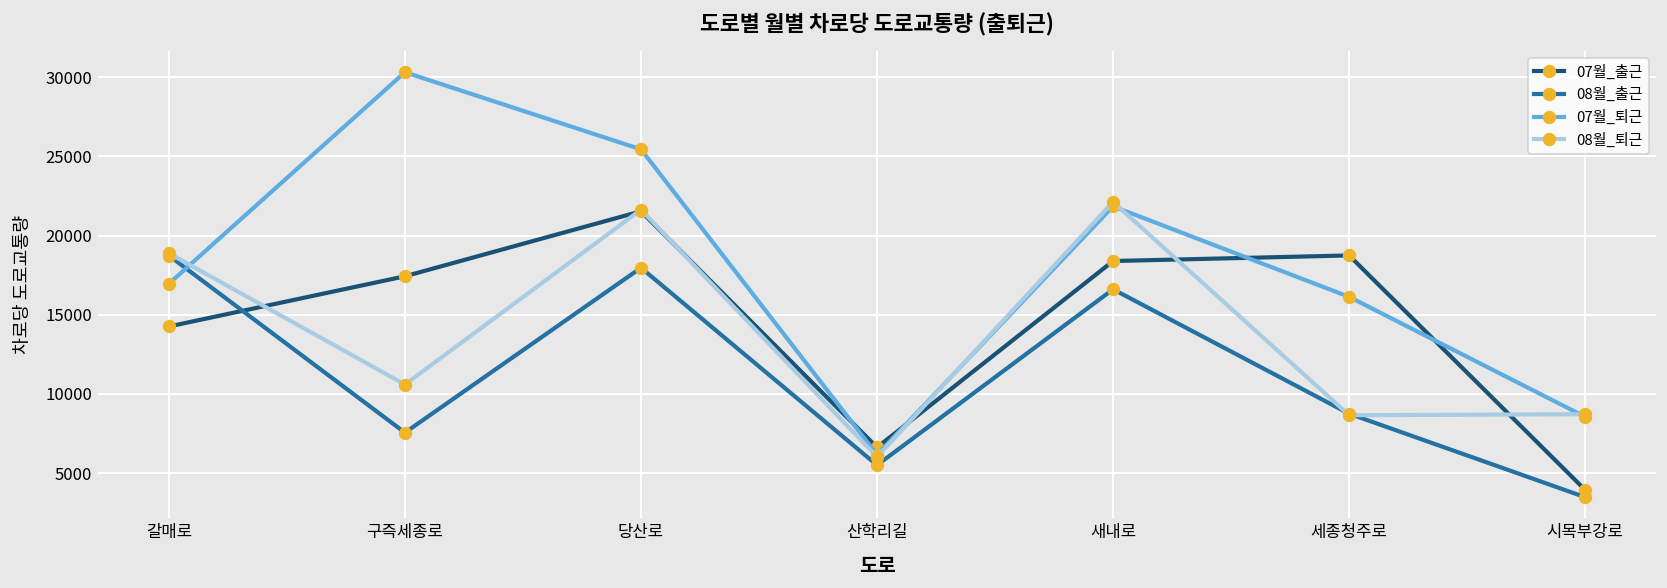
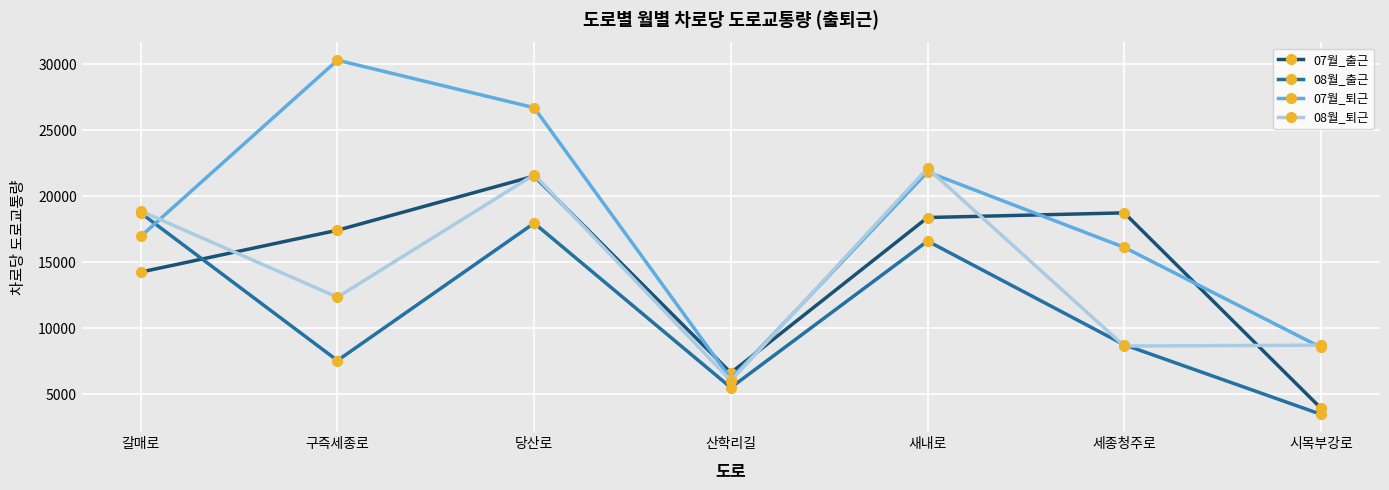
08월_퇴근, 구즉세종로: 10600 -> 12400
07월_퇴근, 당산로: 25400 -> 26700
